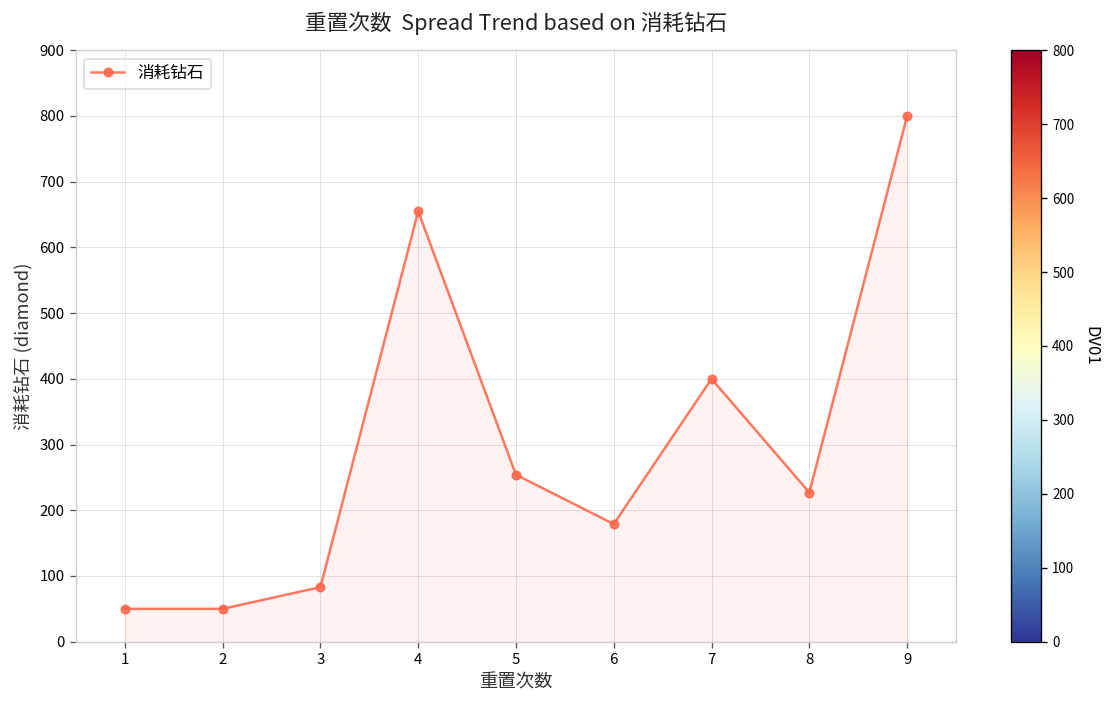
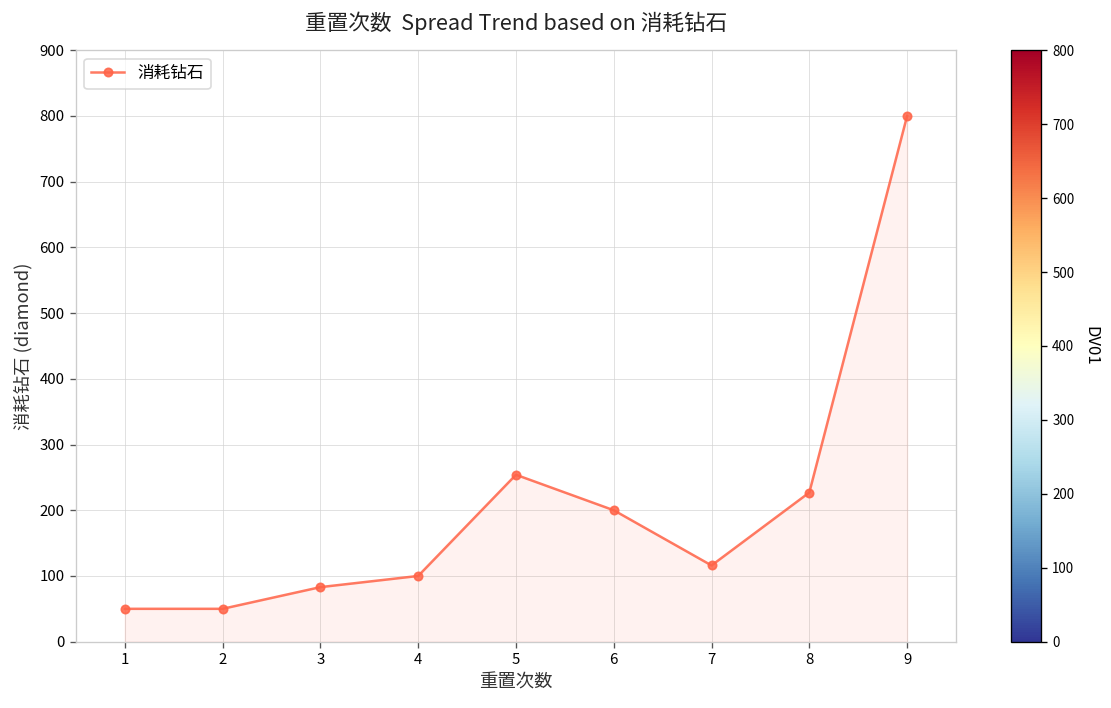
4: 660 -> 100
6: 180 -> 200
7: 400 -> 120
